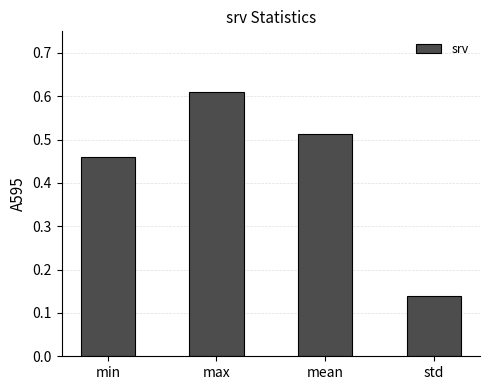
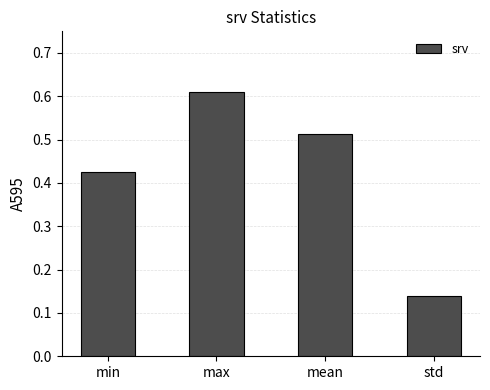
min: 0.46 -> 0.43
